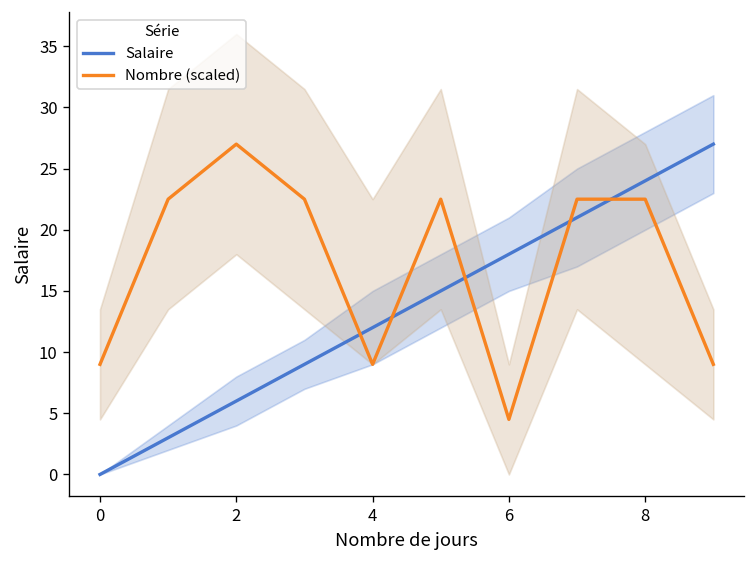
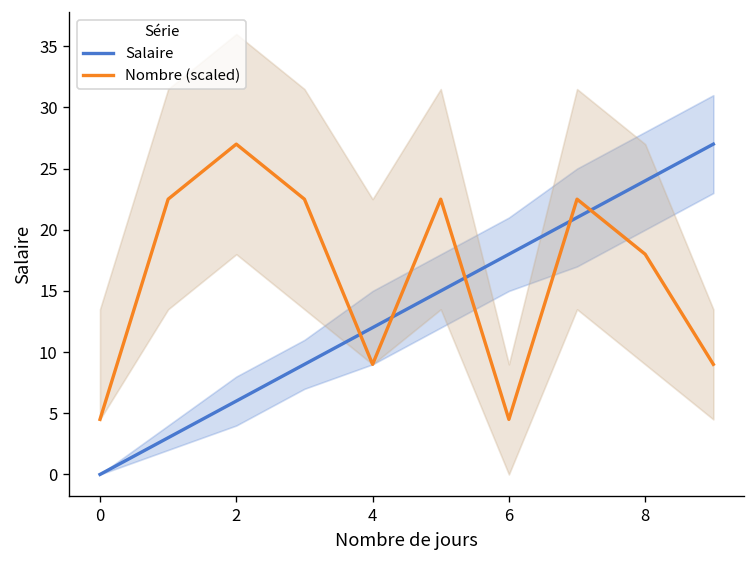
Nombre (scaled), 0: 9.0 -> 4.5
Nombre (scaled), 8: 22.5 -> 18.0
